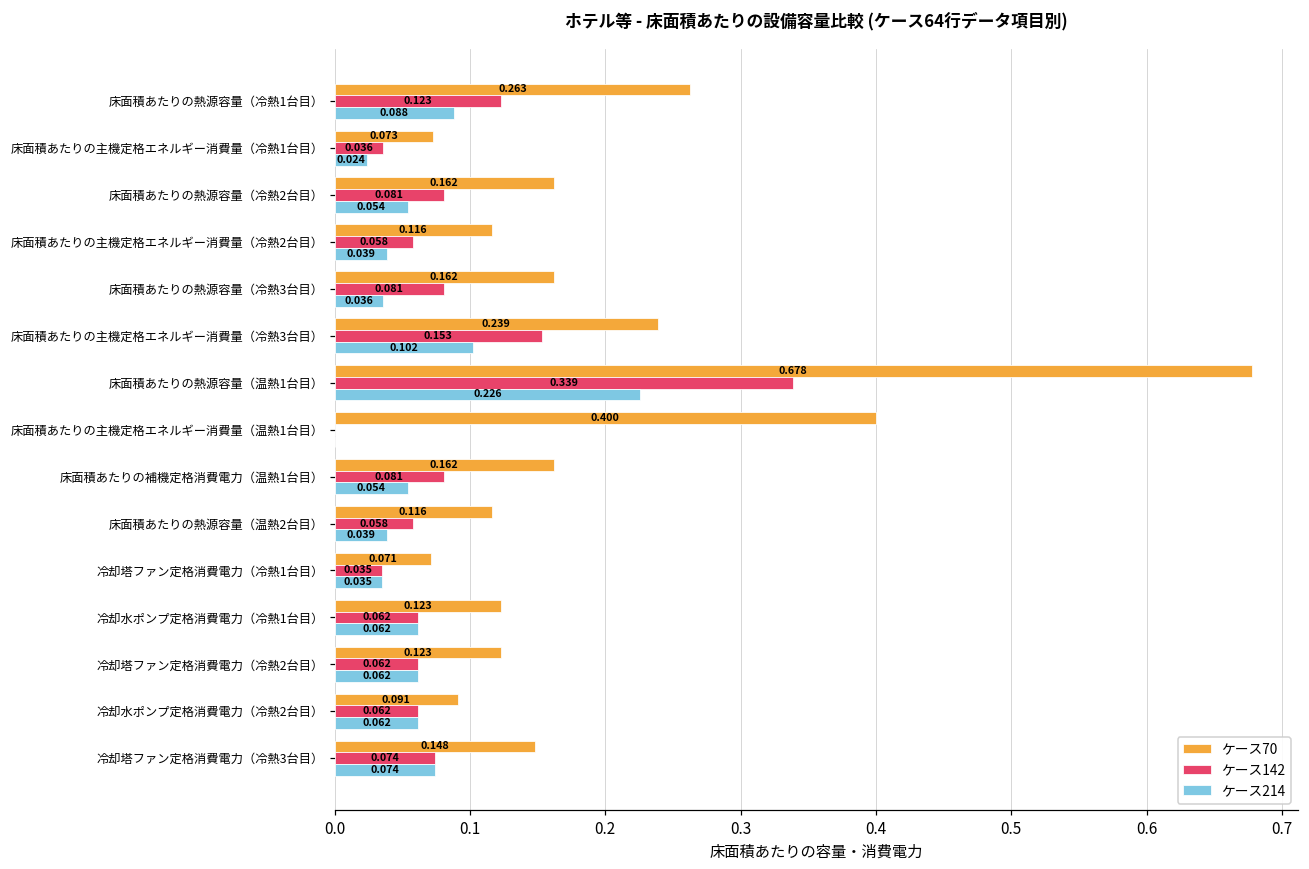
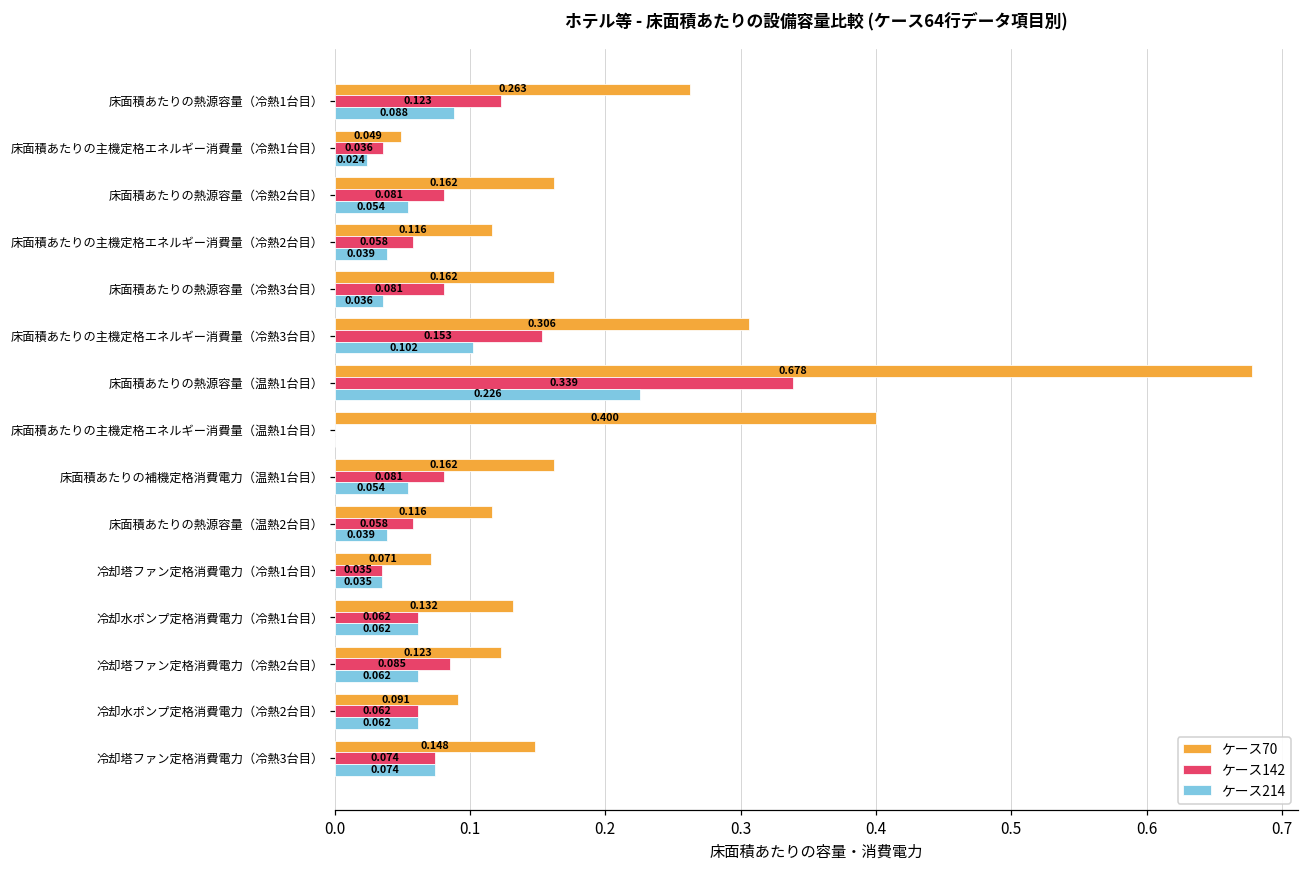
ケース70, 床面積あたりの主機定格エネルギー消費量（冷熱1台目）: 0.073 -> 0.049
ケース70, 床面積あたりの主機定格エネルギー消費量（冷熱3台目）: 0.239 -> 0.306
ケース70, 冷却水ポンプ定格消費電力（冷熱1台目）: 0.123 -> 0.132
ケース142, 冷却塔ファン定格消費電力（冷熱2台目）: 0.062 -> 0.085
